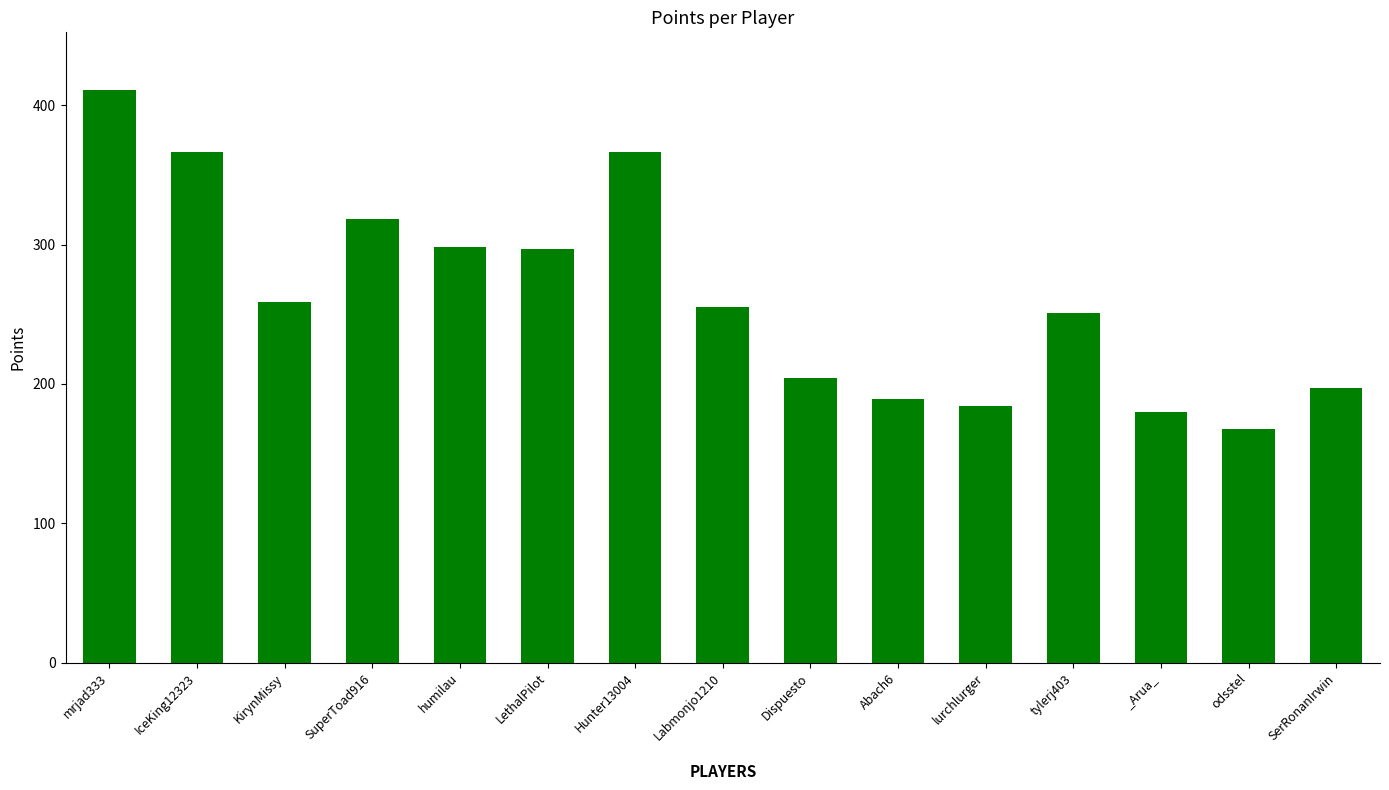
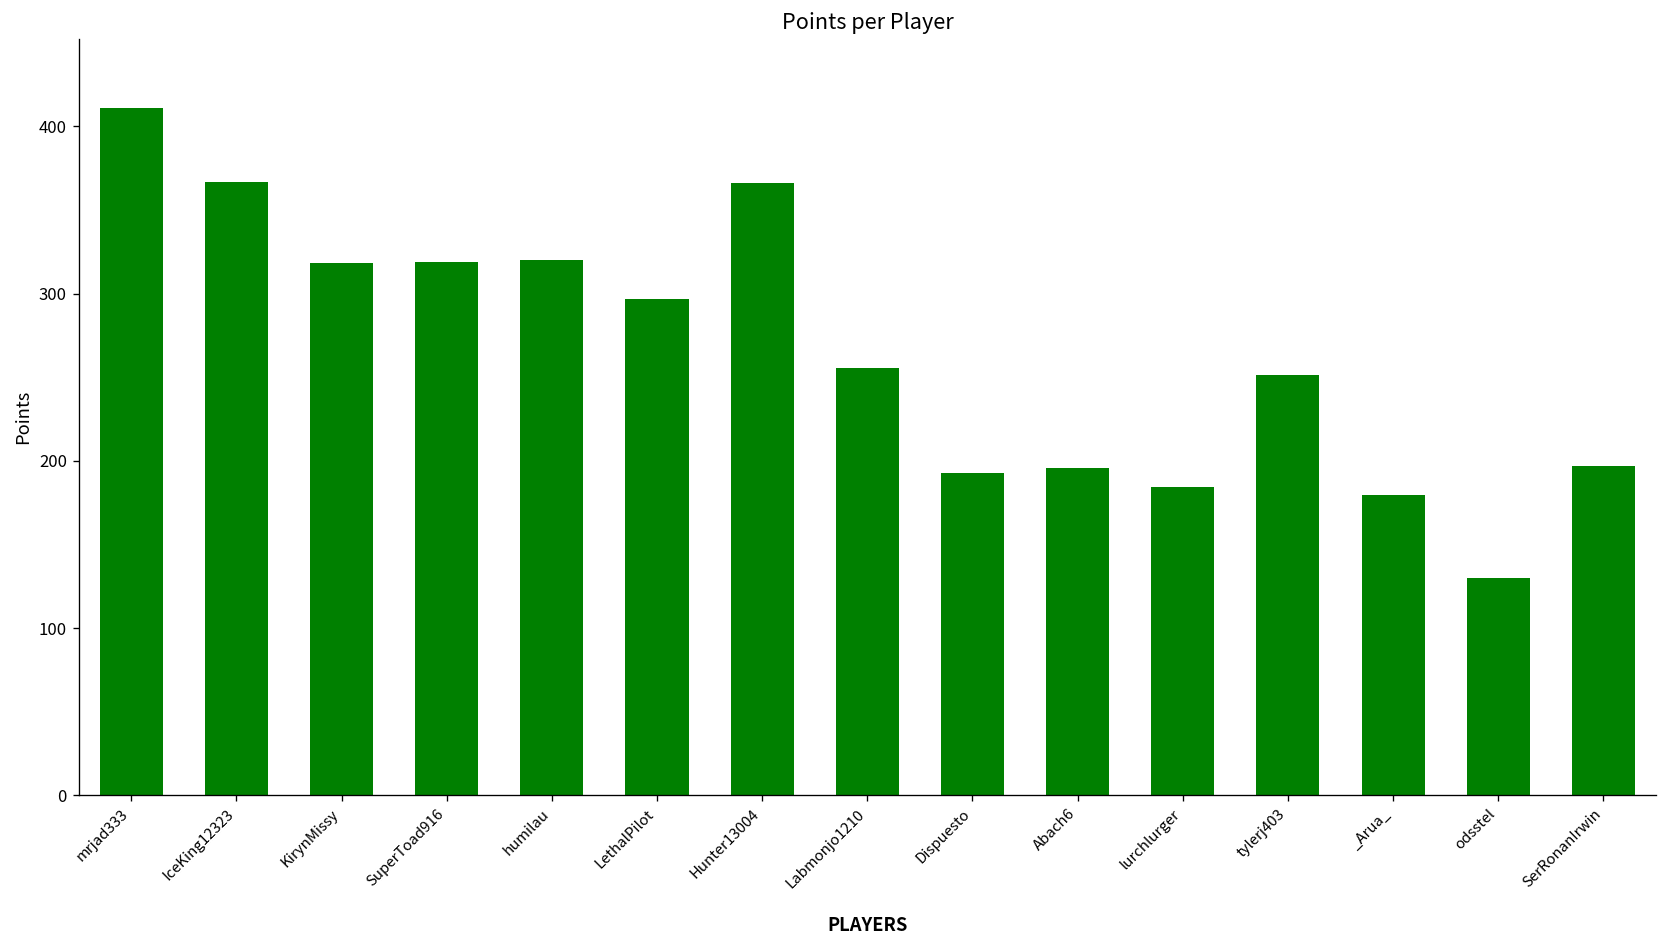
KirynMissy: 259 -> 318
humilau: 298 -> 320
Dispuesto: 204 -> 193
Abach6: 189 -> 196
odsstel: 168 -> 130
